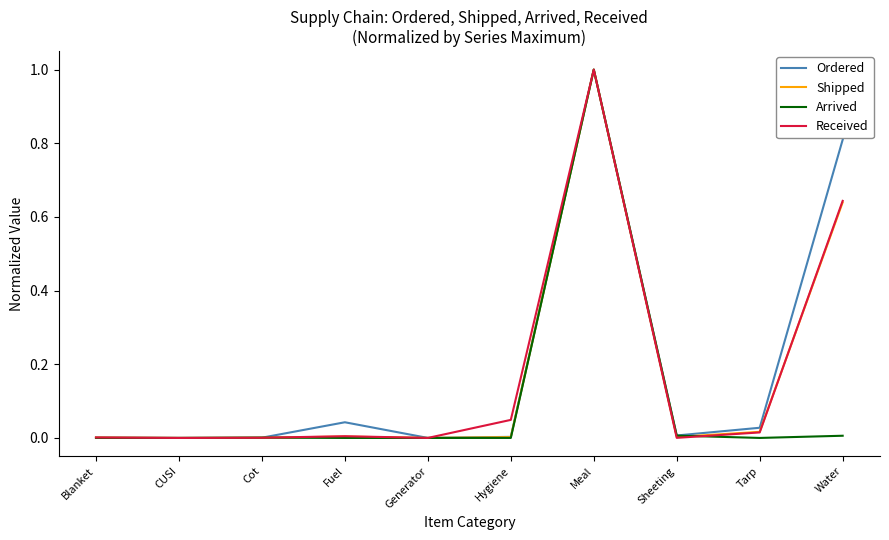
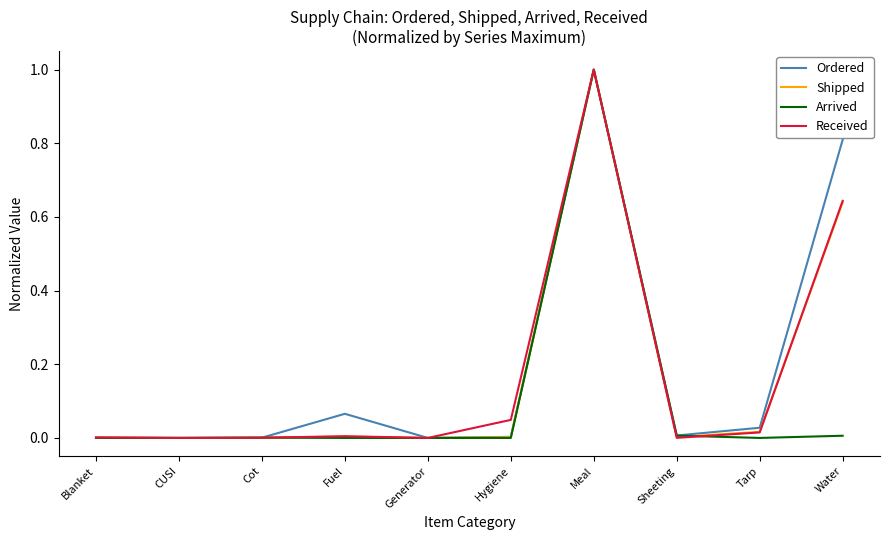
Ordered, Fuel: 0.04 -> 0.07
